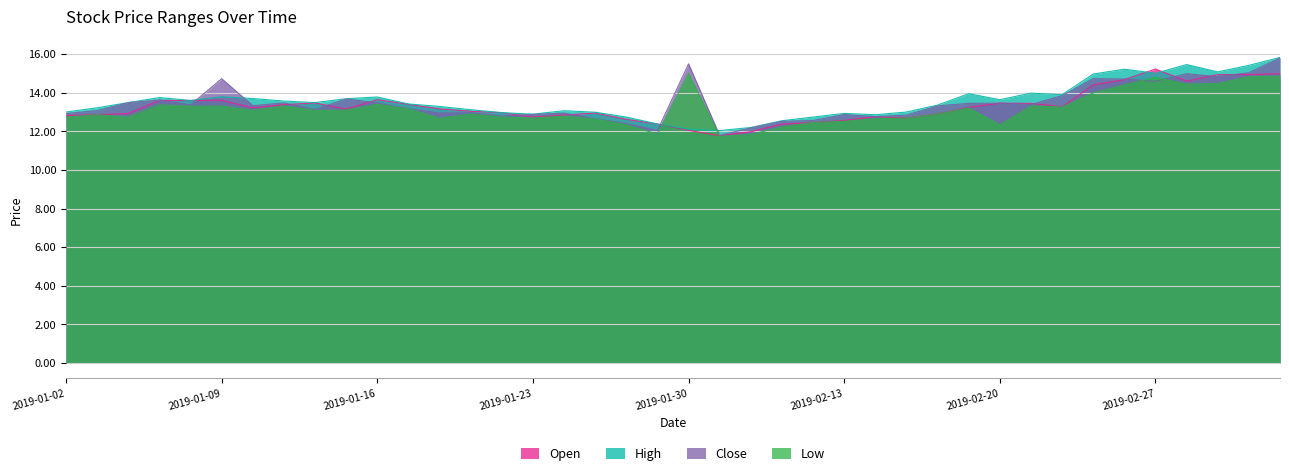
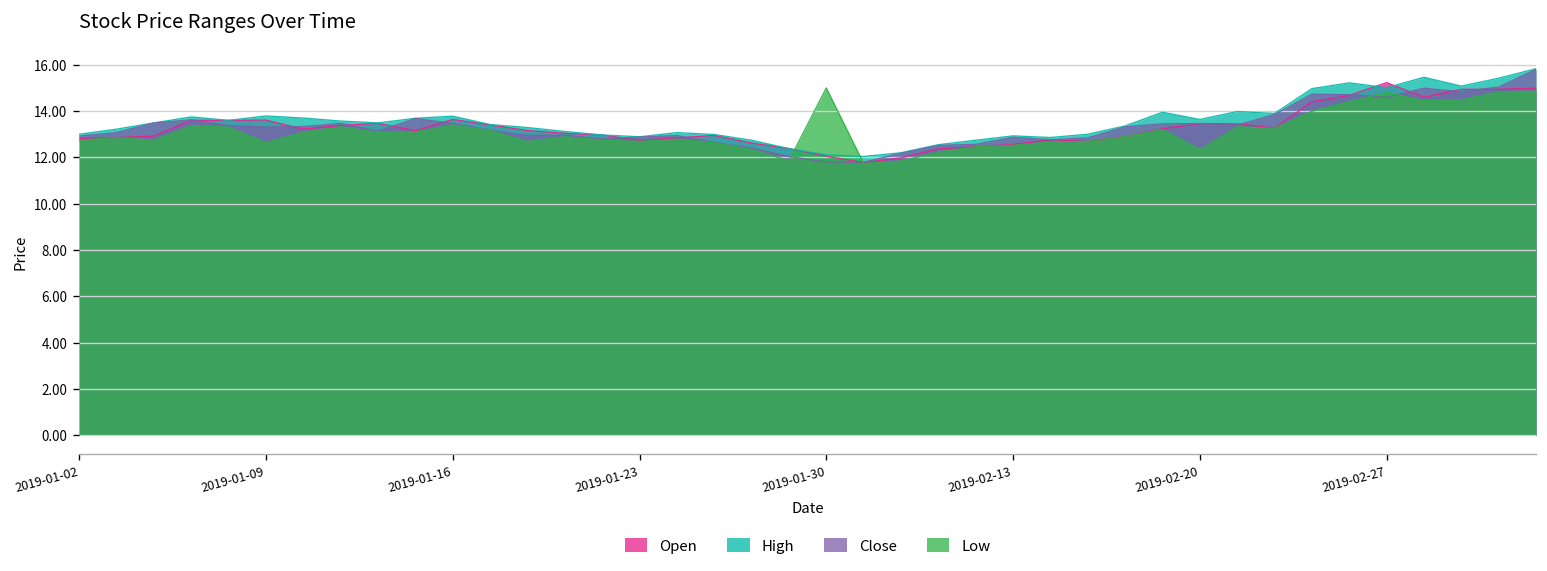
Close, 2019-01-09: 14.7 -> 13.3
Low, 2019-01-09: 13.3 -> 12.6
Close, 2019-01-30: 15.5 -> 11.8
